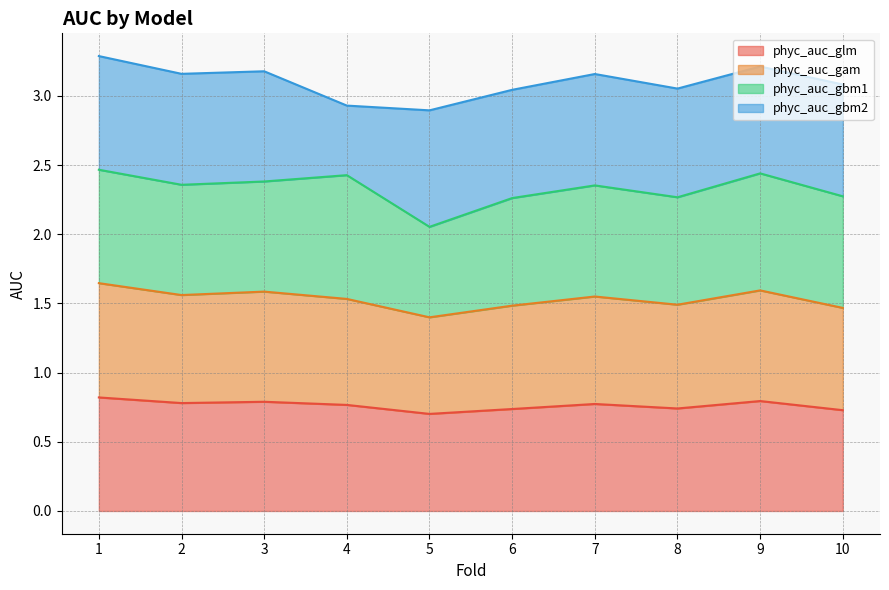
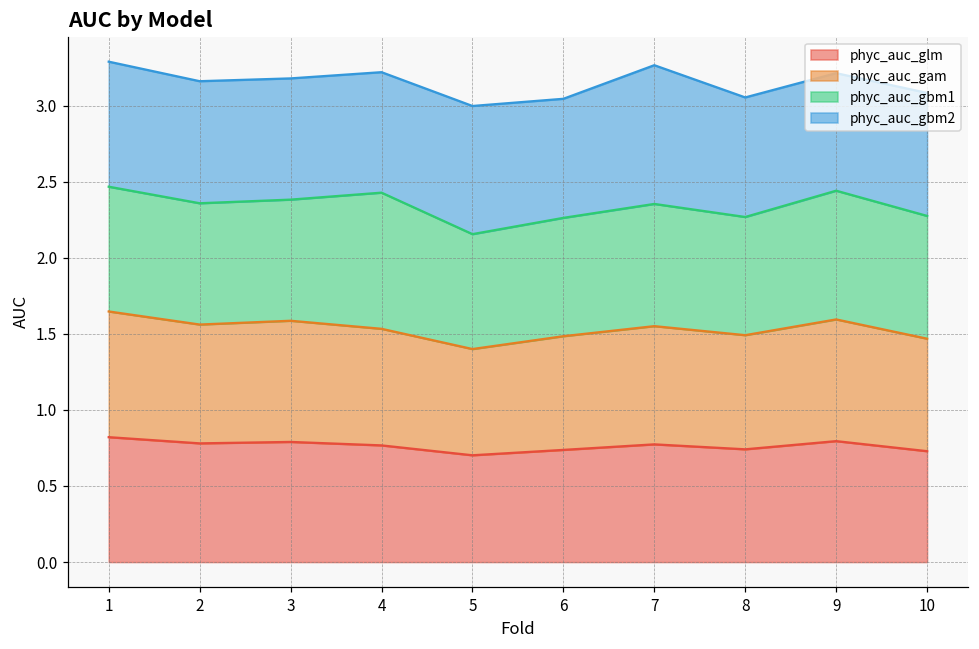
phyc_auc_gbm2, 4: 0.50 -> 0.79
phyc_auc_gbm1, 5: 0.65 -> 0.76
phyc_auc_gbm2, 7: 0.81 -> 0.91
